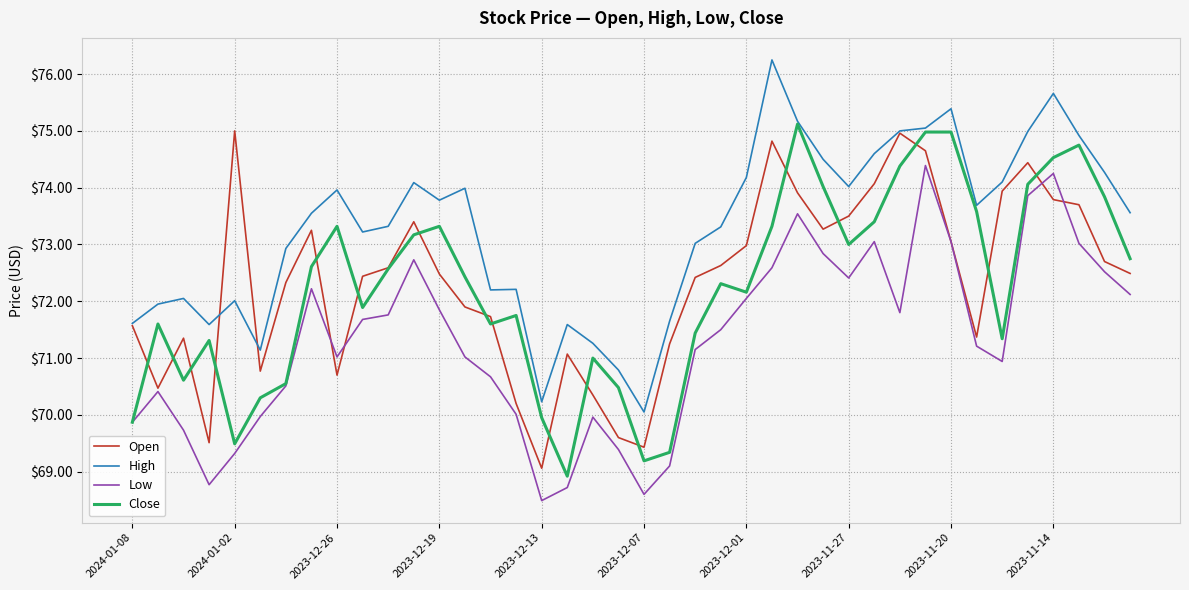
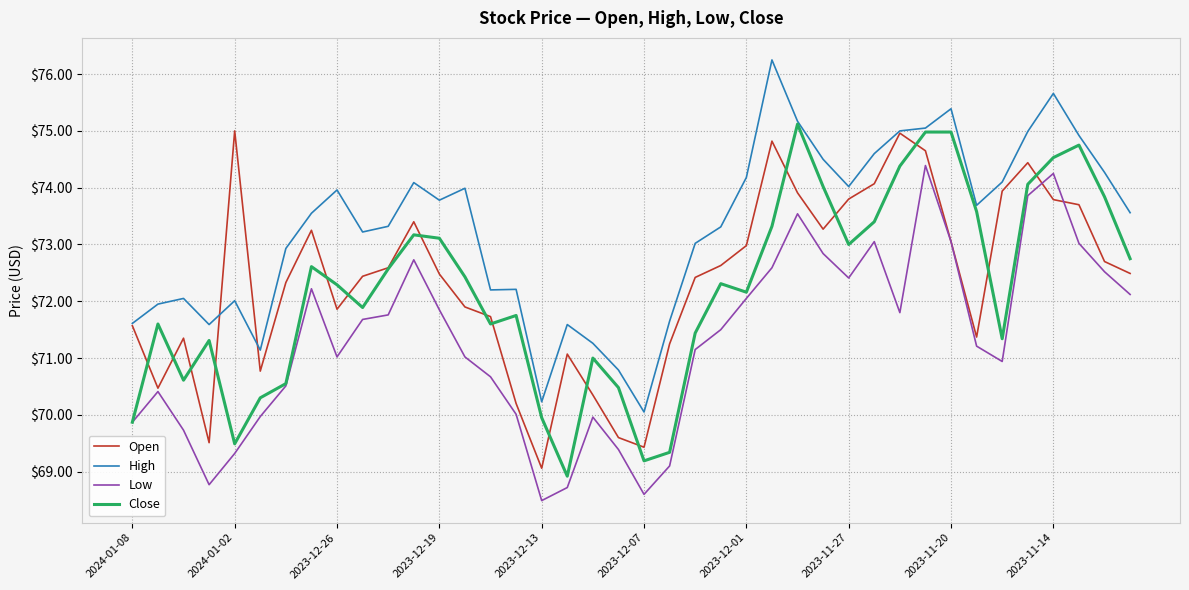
Open, 2023-12-26: $70.7 -> $71.9
Close, 2023-12-26: $73.3 -> $72.3
Close, 2023-12-19: $73.3 -> $73.1
Open, 2023-11-27: $73.5 -> $73.8
